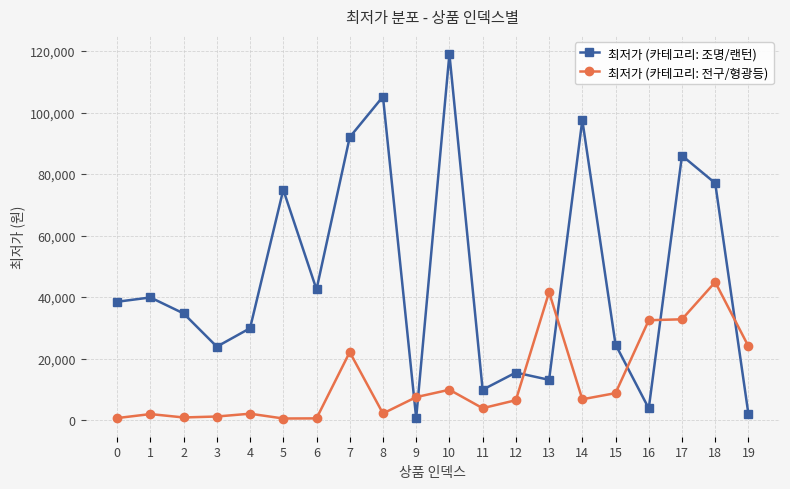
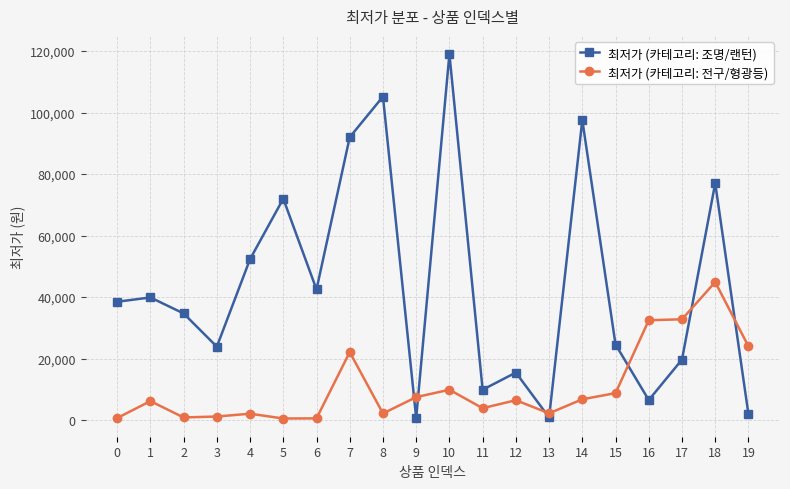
최저가 (카테고리: 전구/형광등), 1: 2,000 -> 6,000
최저가 (카테고리: 조명/랜턴), 4: 30,000 -> 52,000
최저가 (카테고리: 조명/랜턴), 5: 75,000 -> 72,000
최저가 (카테고리: 조명/랜턴), 13: 13,000 -> 1,000
최저가 (카테고리: 전구/형광등), 13: 42,000 -> 2,000
최저가 (카테고리: 조명/랜턴), 16: 4,000 -> 7,000
최저가 (카테고리: 조명/랜턴), 17: 86,000 -> 20,000
